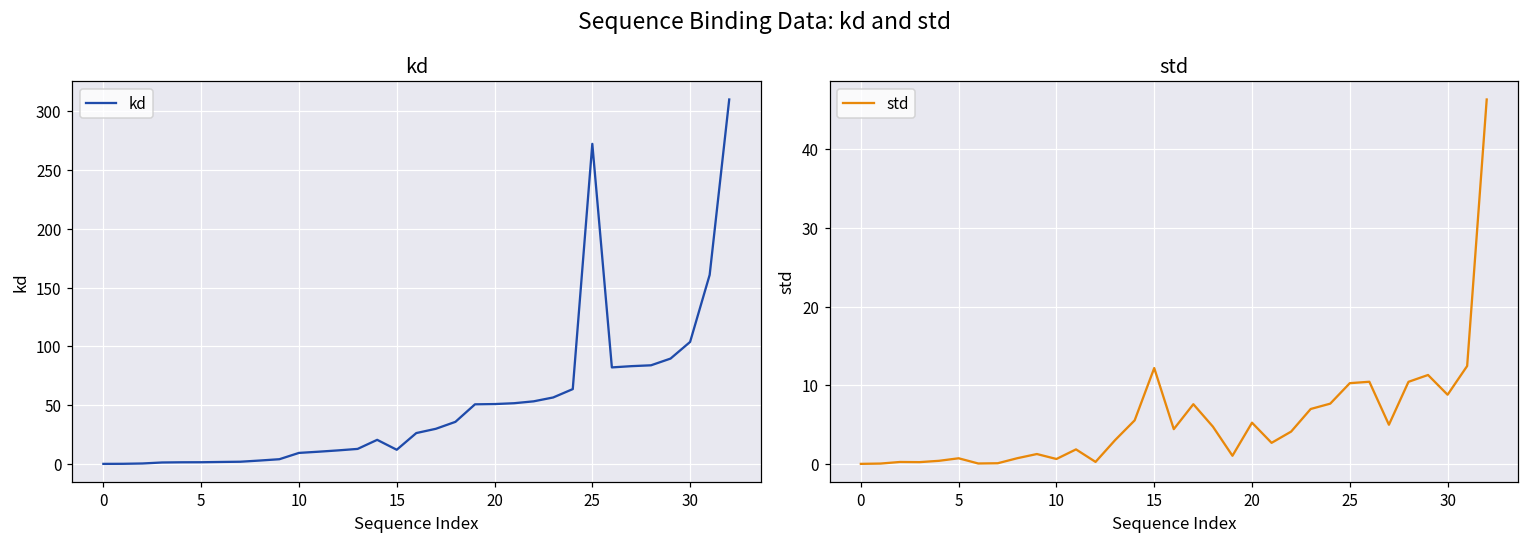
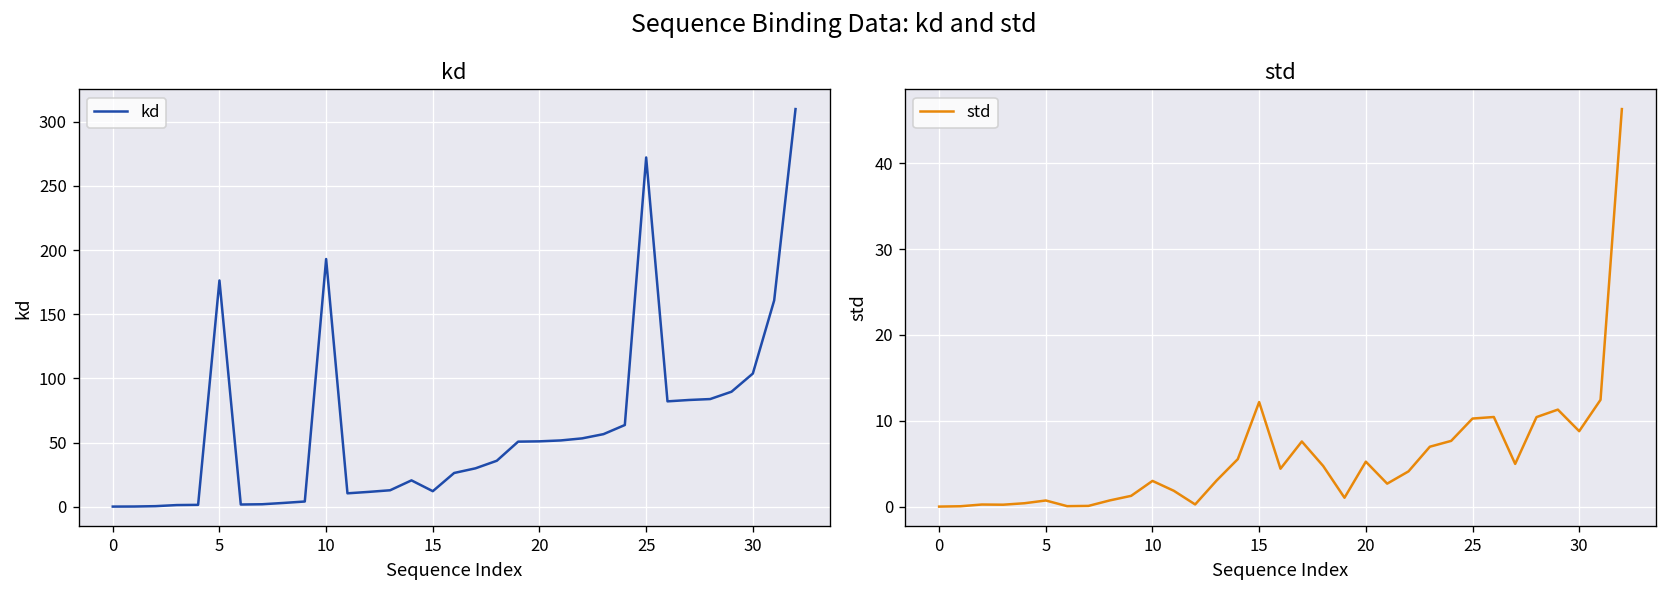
kd, 5: 2 -> 176
kd, 10: 9 -> 193
std, 10: 1 -> 3
